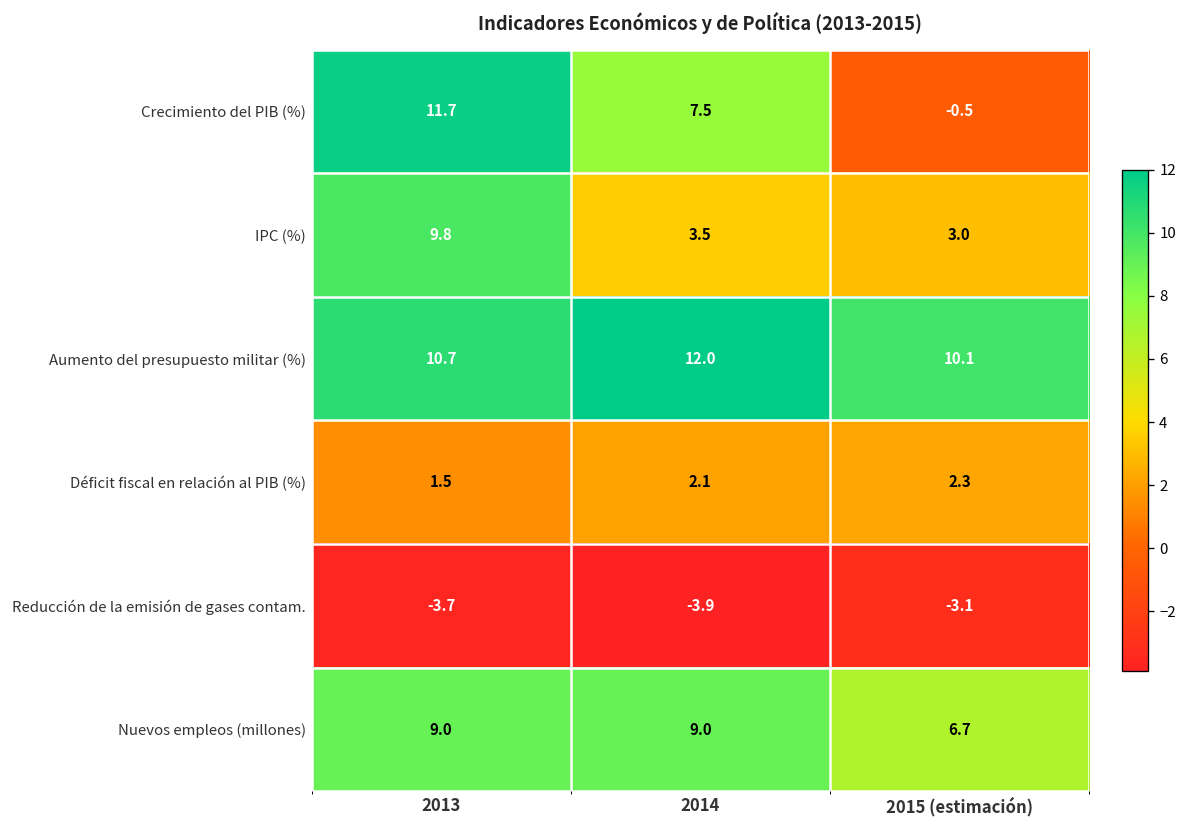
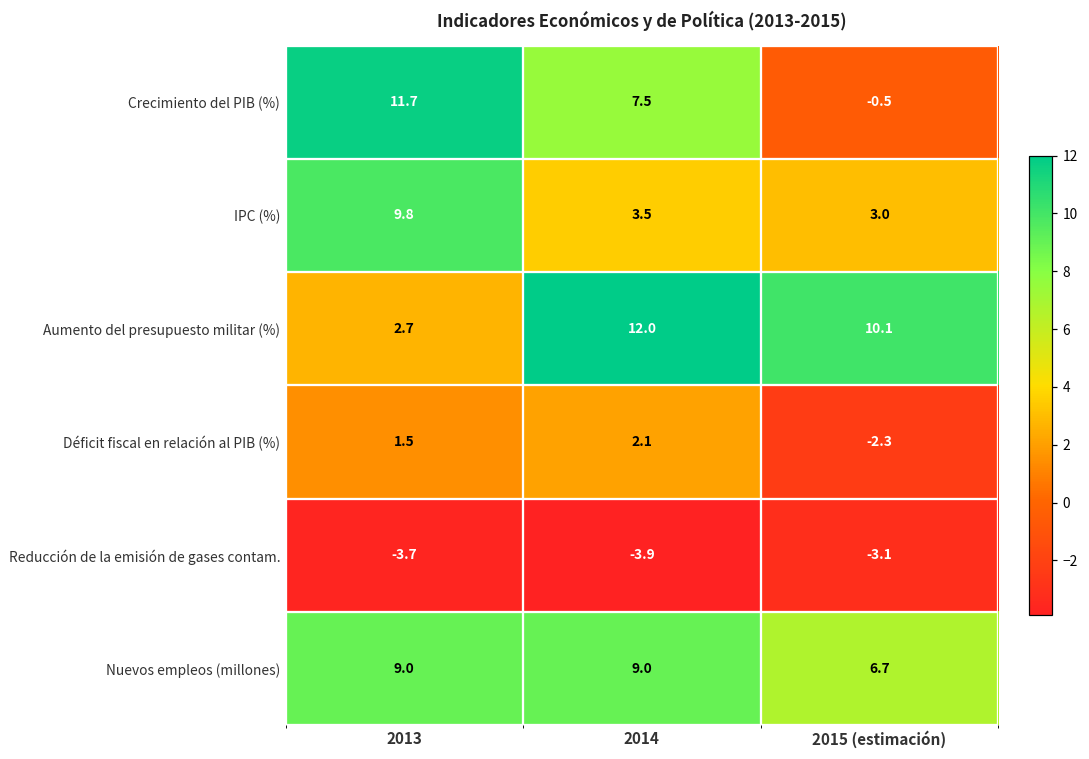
Aumento del presupuesto militar (%), 2013: 10.7 -> 2.7
Déficit fiscal en relación al PIB (%), 2015 (estimación): 2.3 -> -2.3
